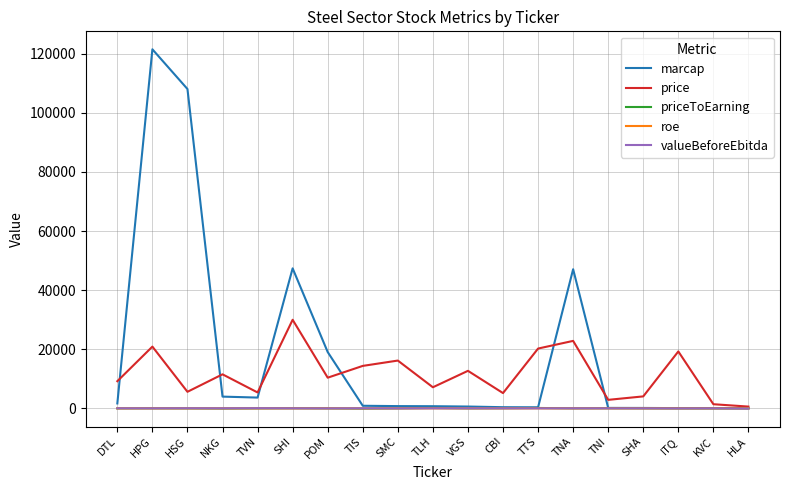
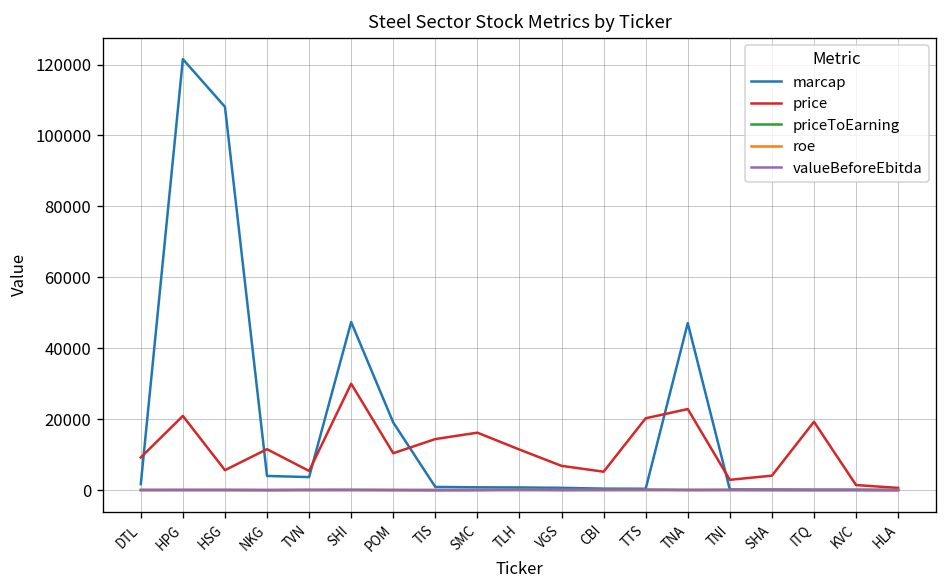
price, TLH: 7000 -> 11000
price, VGS: 13000 -> 7000
